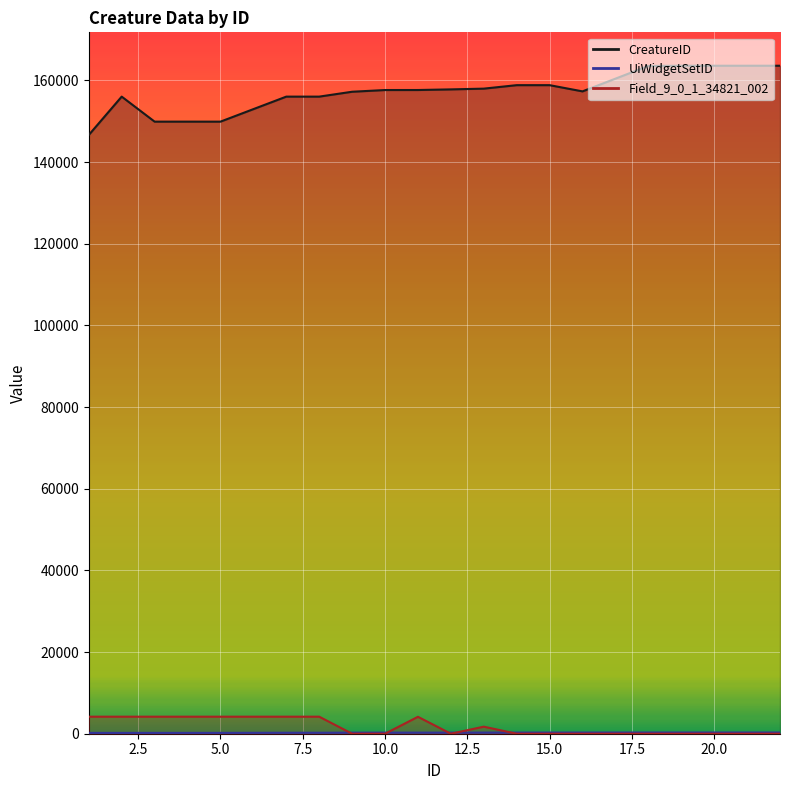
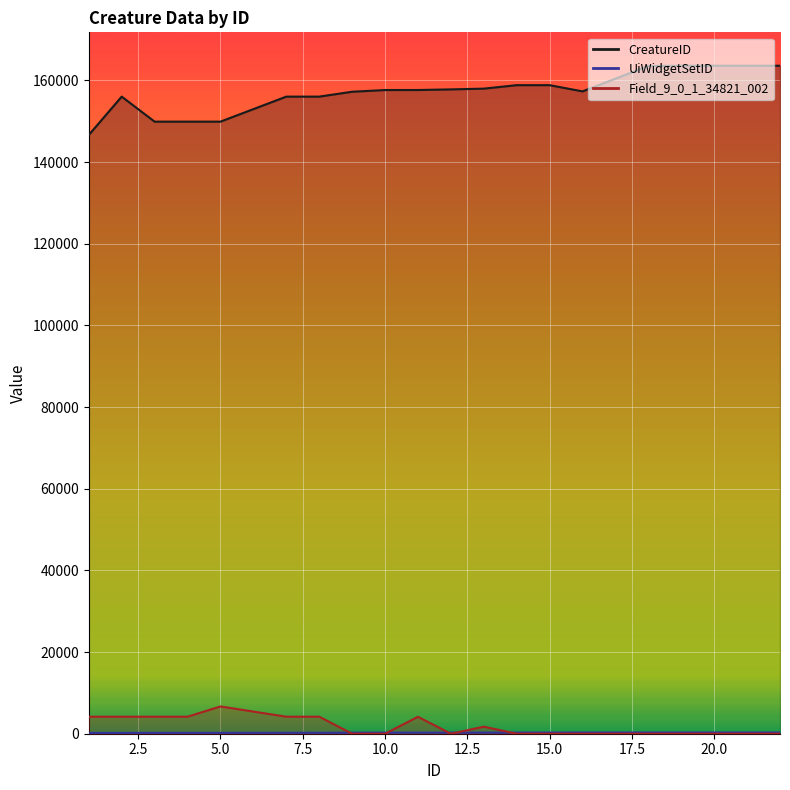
Field_9_0_1_34821_002, 5.0: 4000 -> 7000
